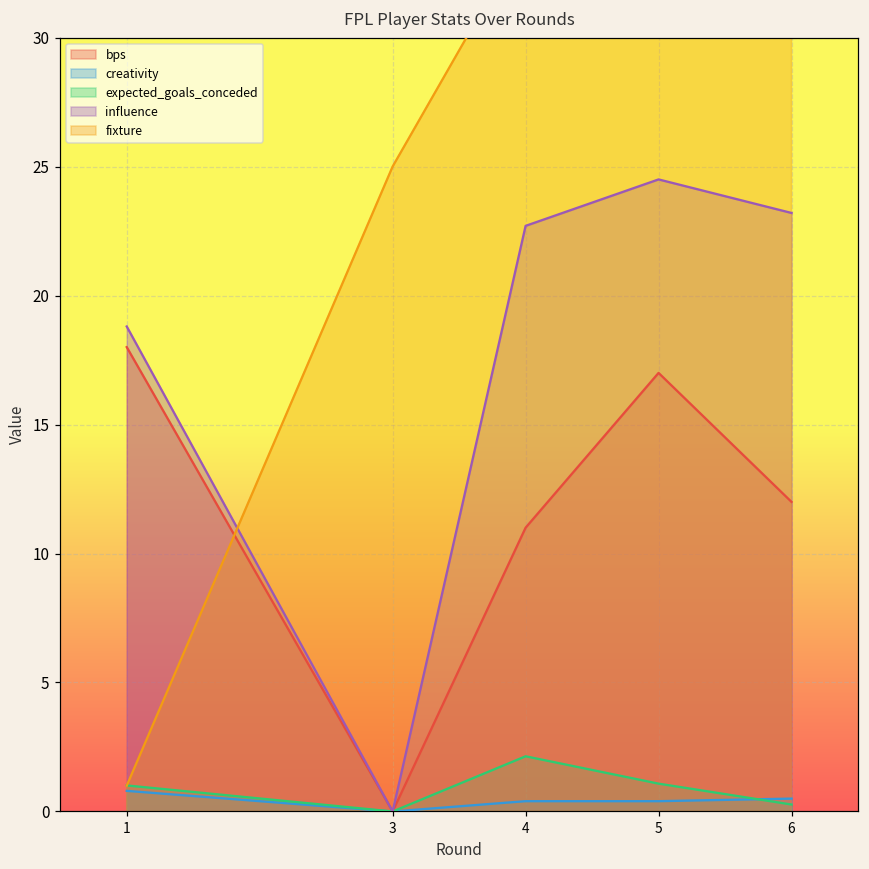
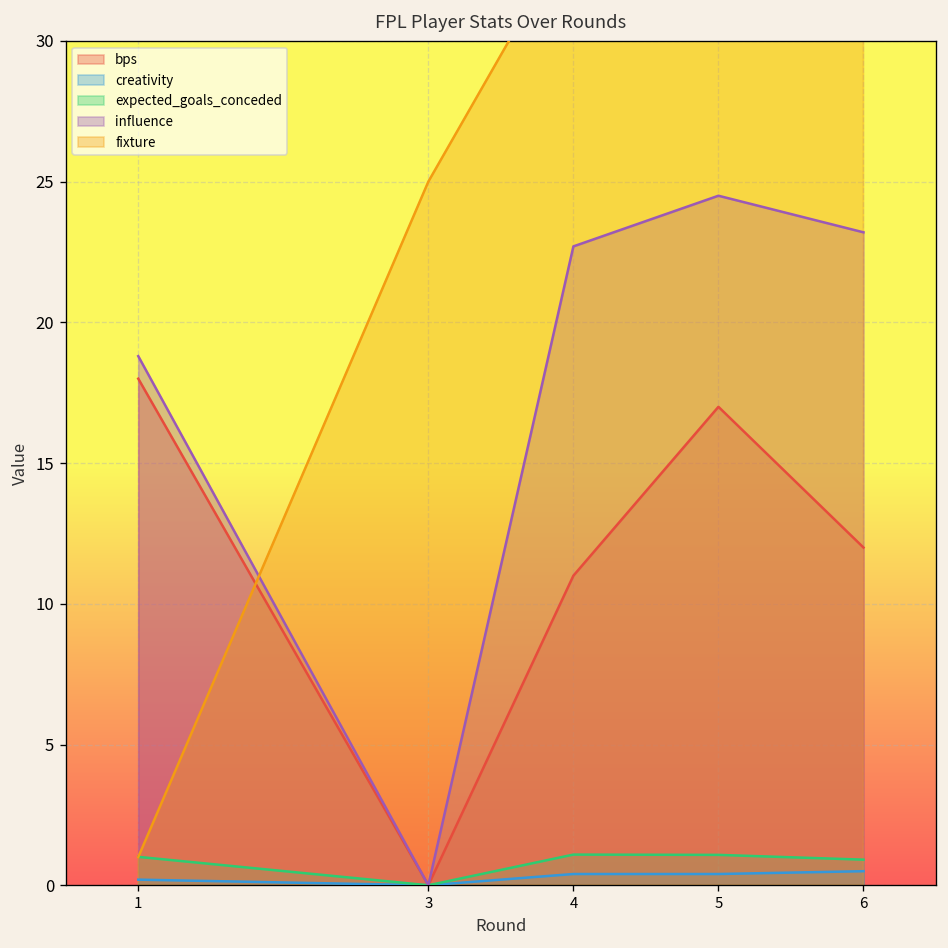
creativity, 1: 0.8 -> 0.2
expected_goals_conceded, 4: 2.1 -> 1.1
expected_goals_conceded, 6: 0.3 -> 0.9
